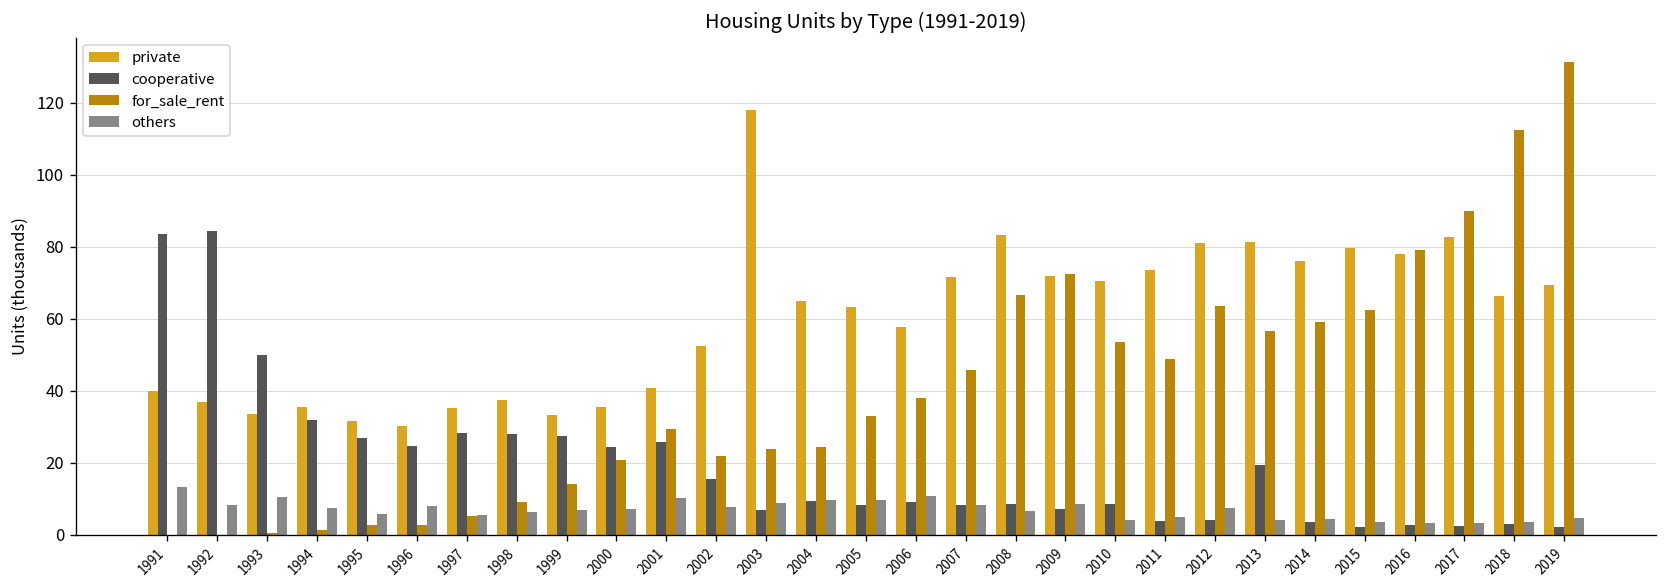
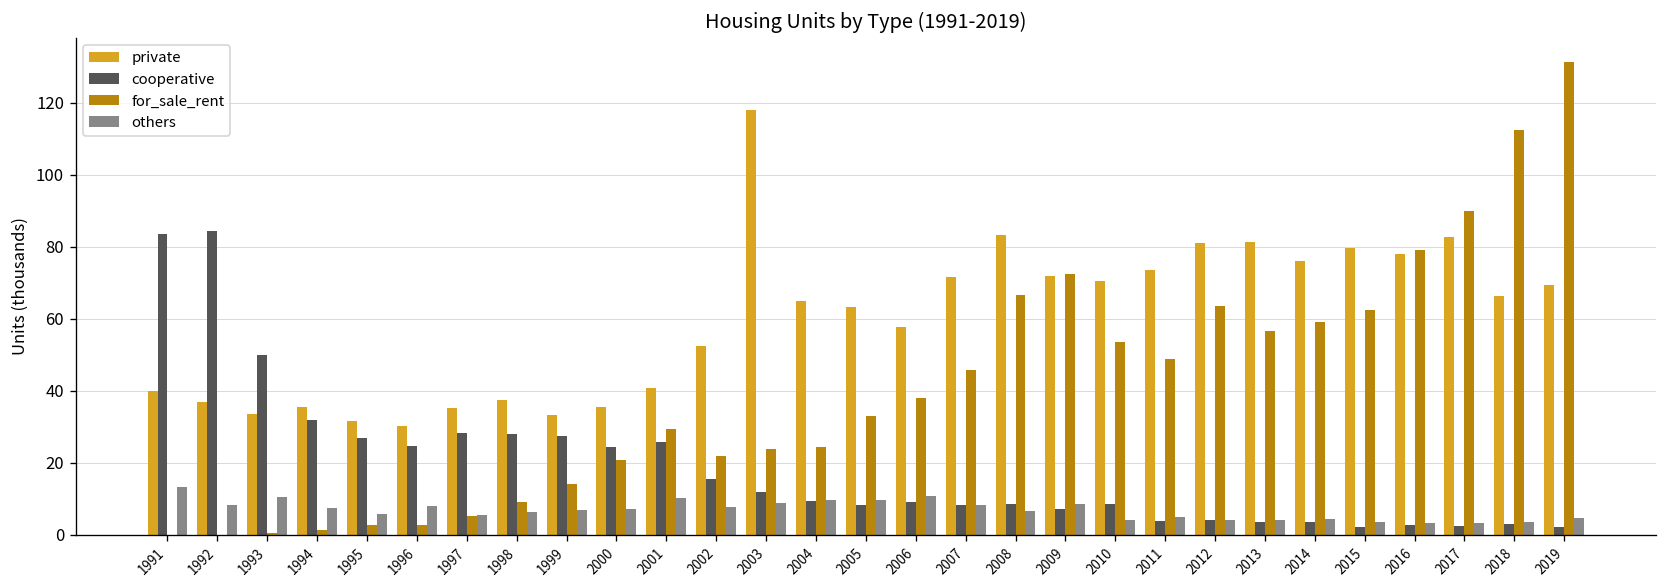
cooperative, 2003: 7 -> 12
others, 2012: 7 -> 4
cooperative, 2013: 19 -> 3
